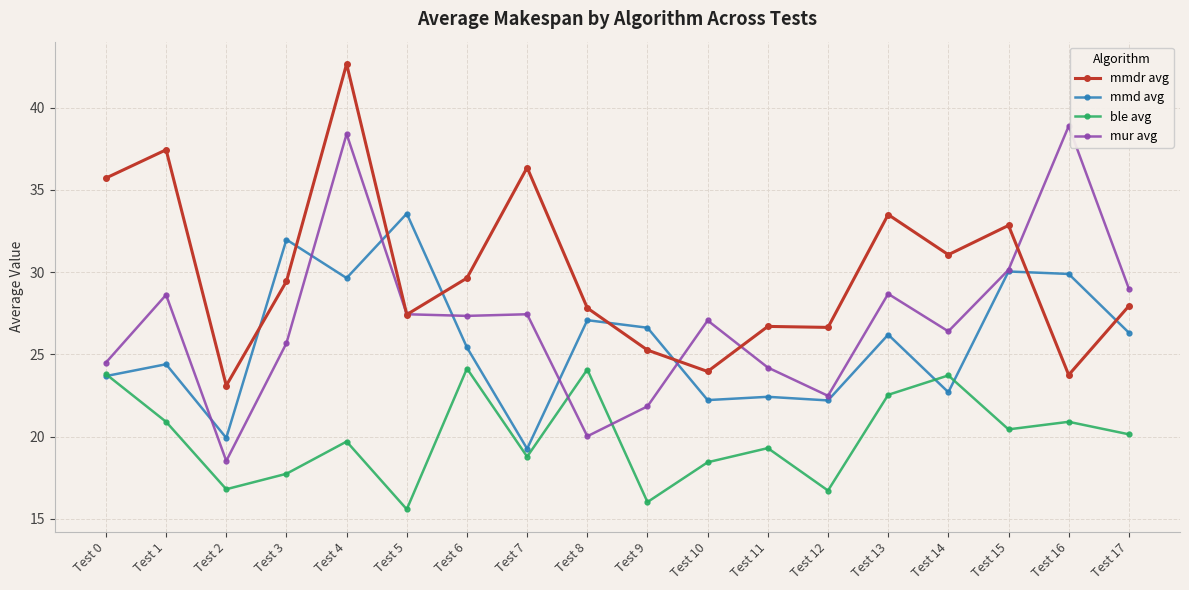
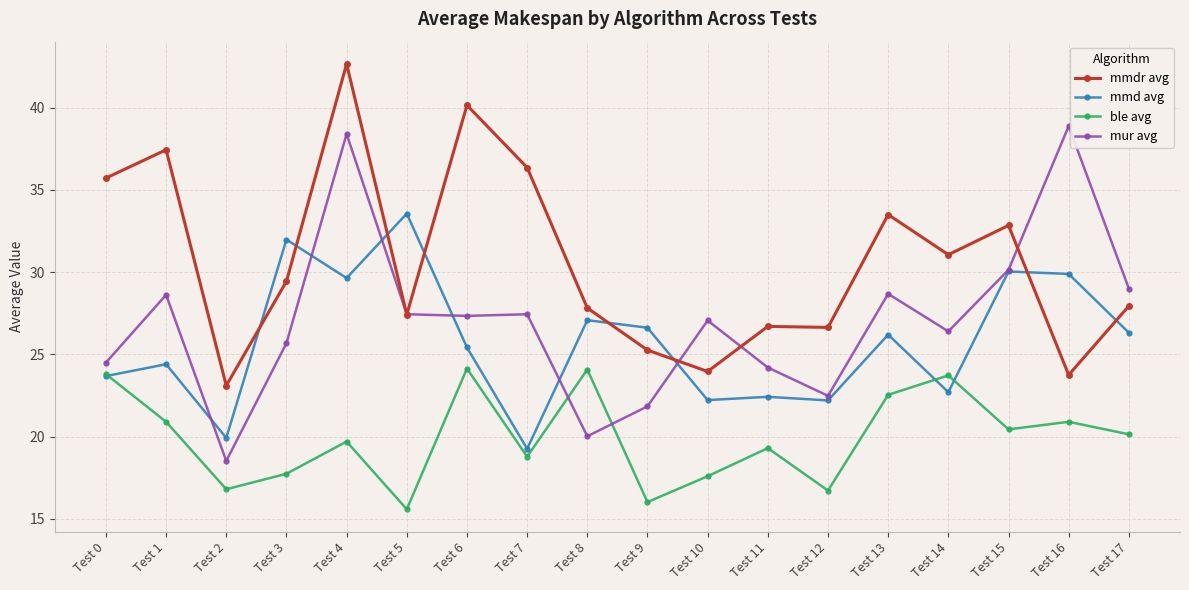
mmdr avg, Test 6: 29.6 -> 40.2
ble avg, Test 10: 18.4 -> 17.6
